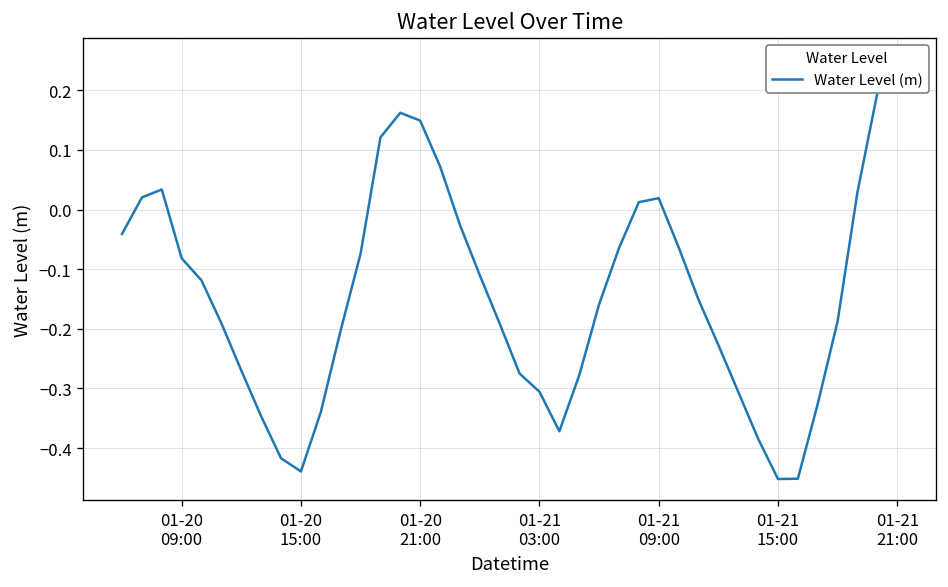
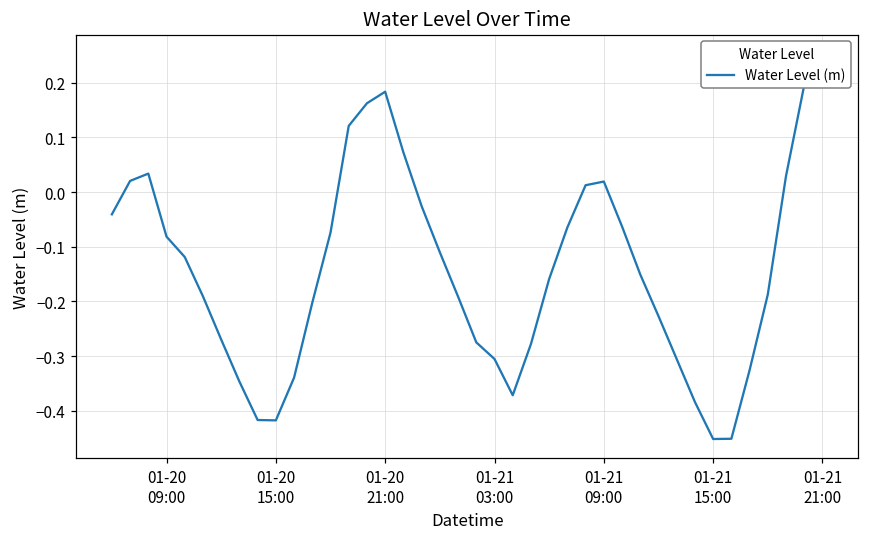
01-20 15:00: -0.44 -> -0.42
01-20 21:00: 0.15 -> 0.18
